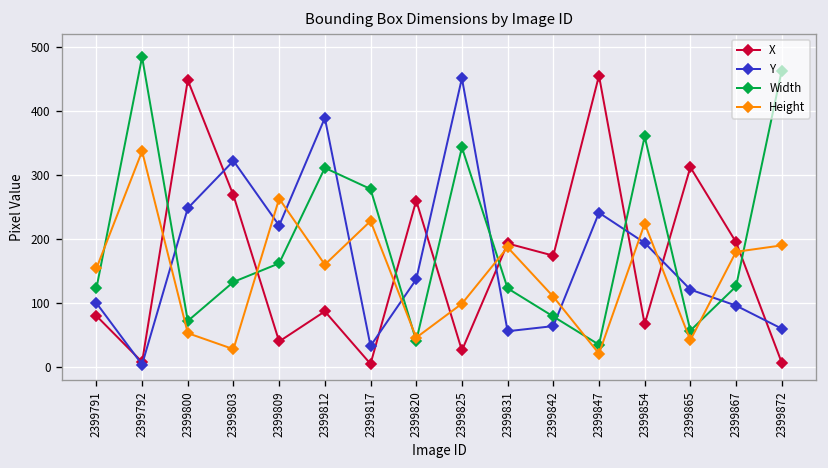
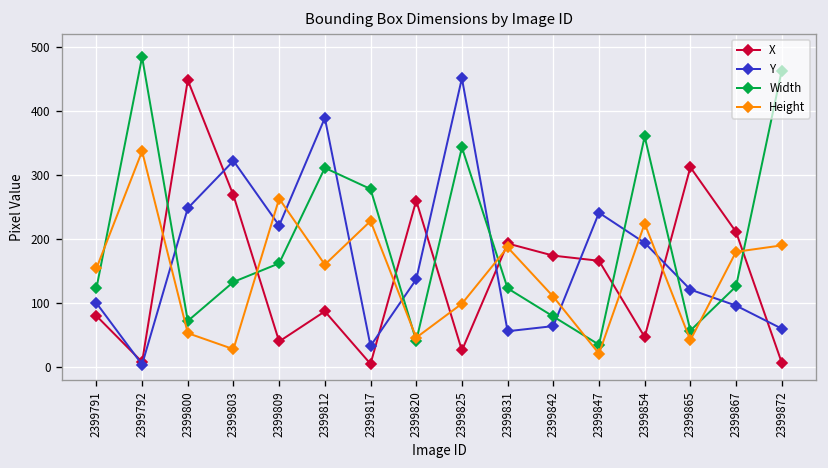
X, 2399847: 460 -> 170
X, 2399854: 70 -> 50
X, 2399867: 200 -> 210
